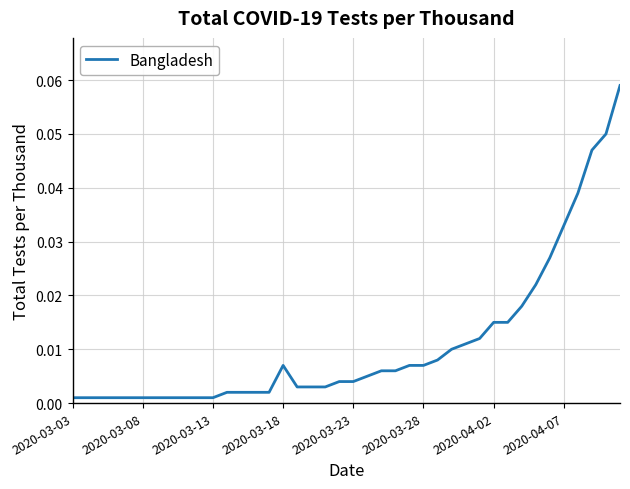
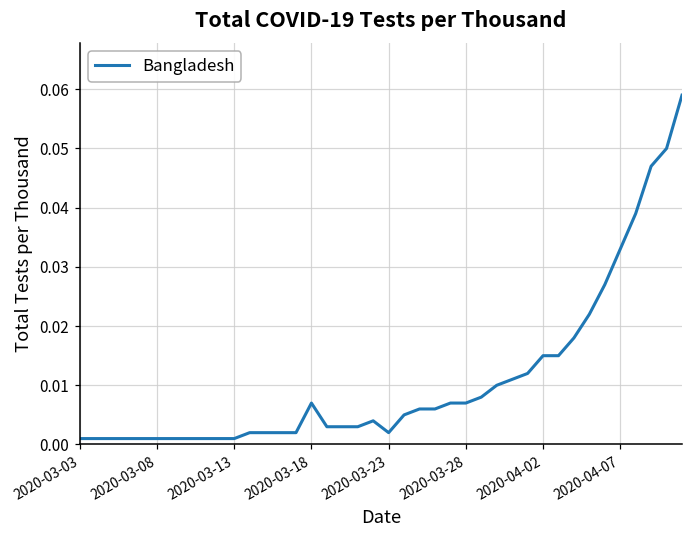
2020-03-23: 0.004 -> 0.002
